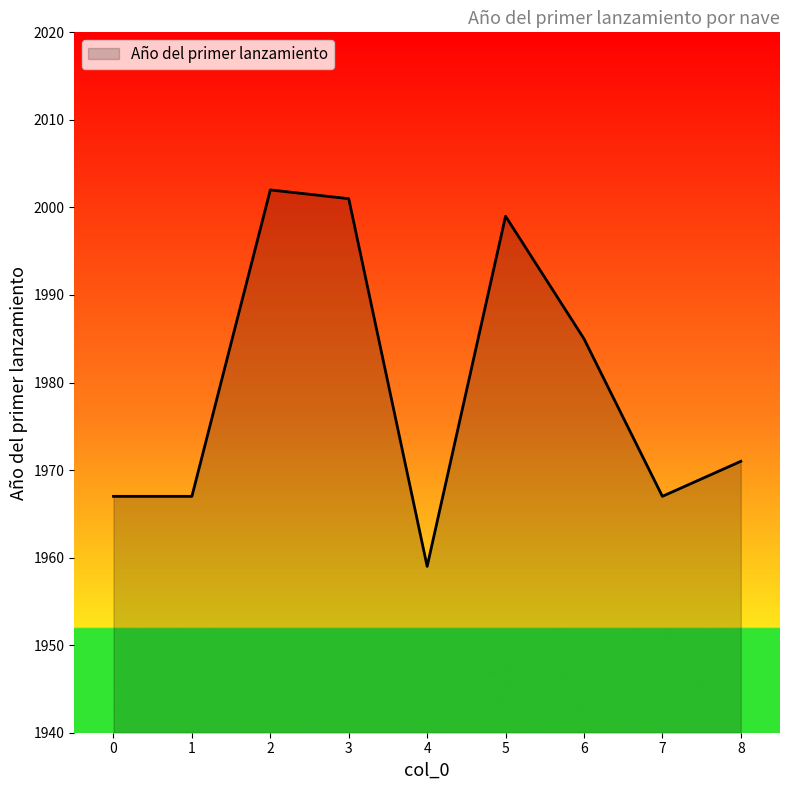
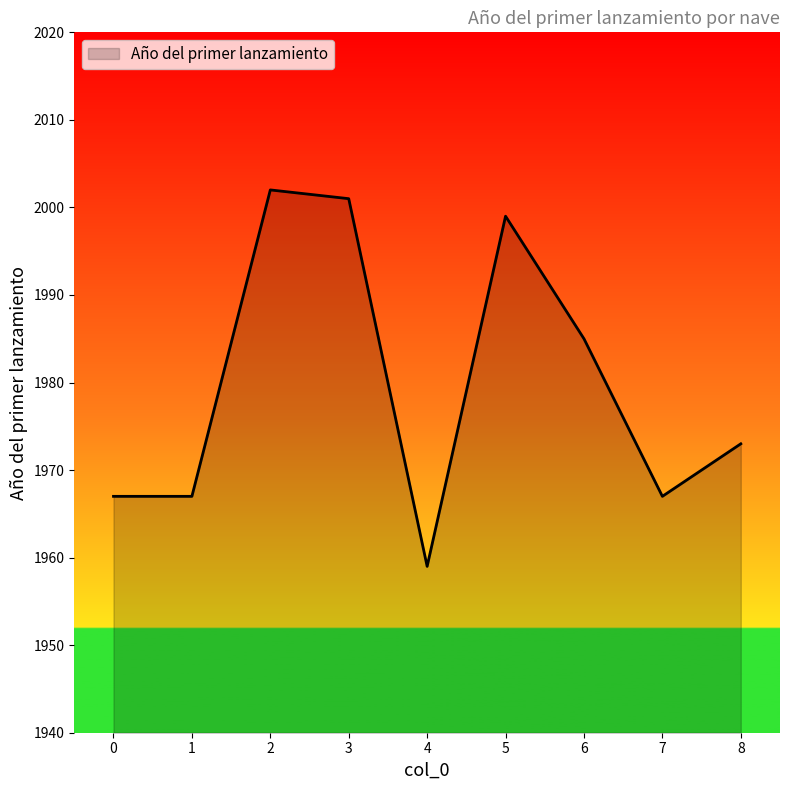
8: 1971 -> 1973
